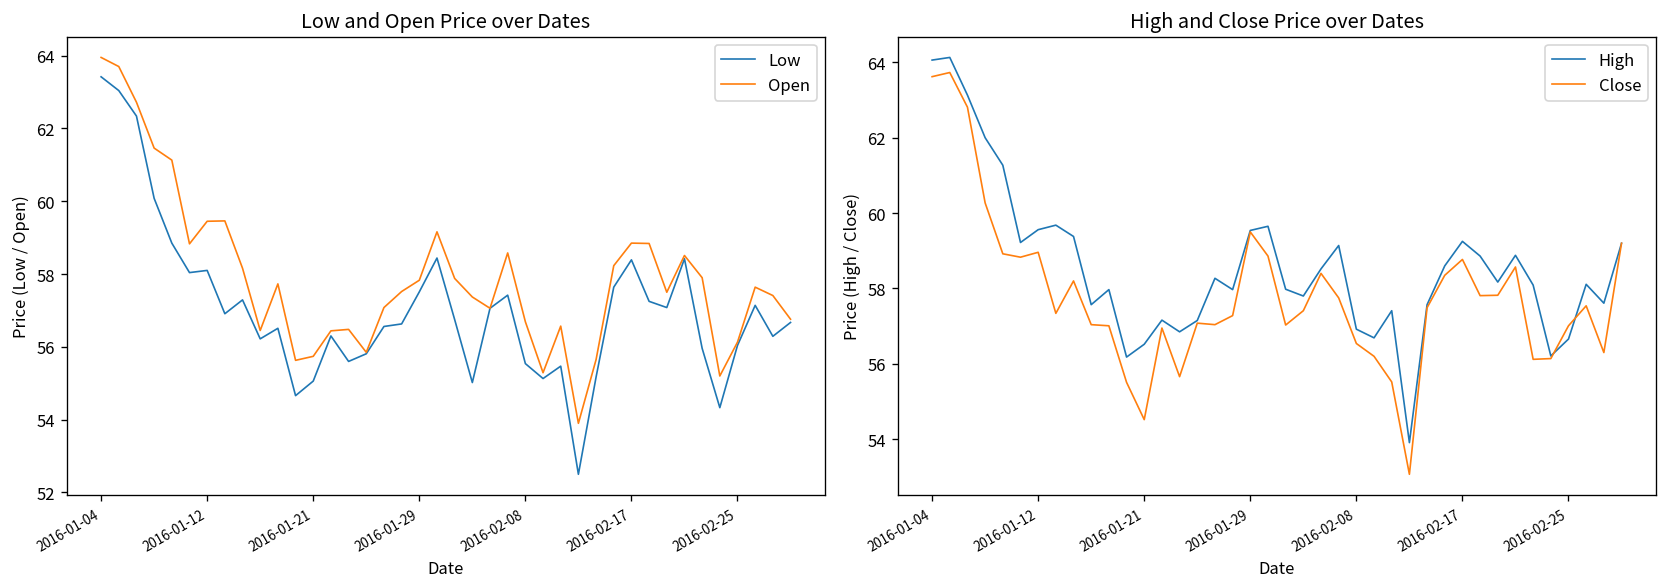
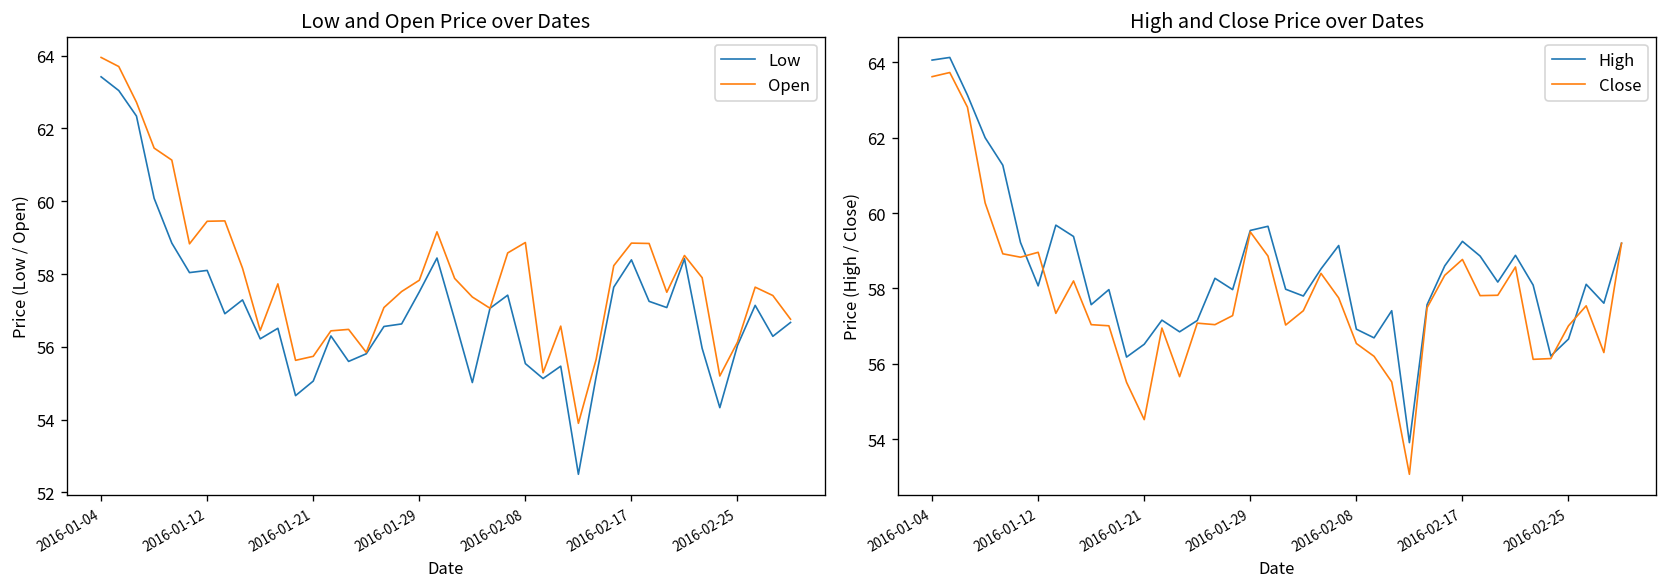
Low and Open Price over Dates, Open, 2016-02-08: 56.7 -> 58.9
High and Close Price over Dates, High, 2016-01-12: 59.6 -> 58.1
